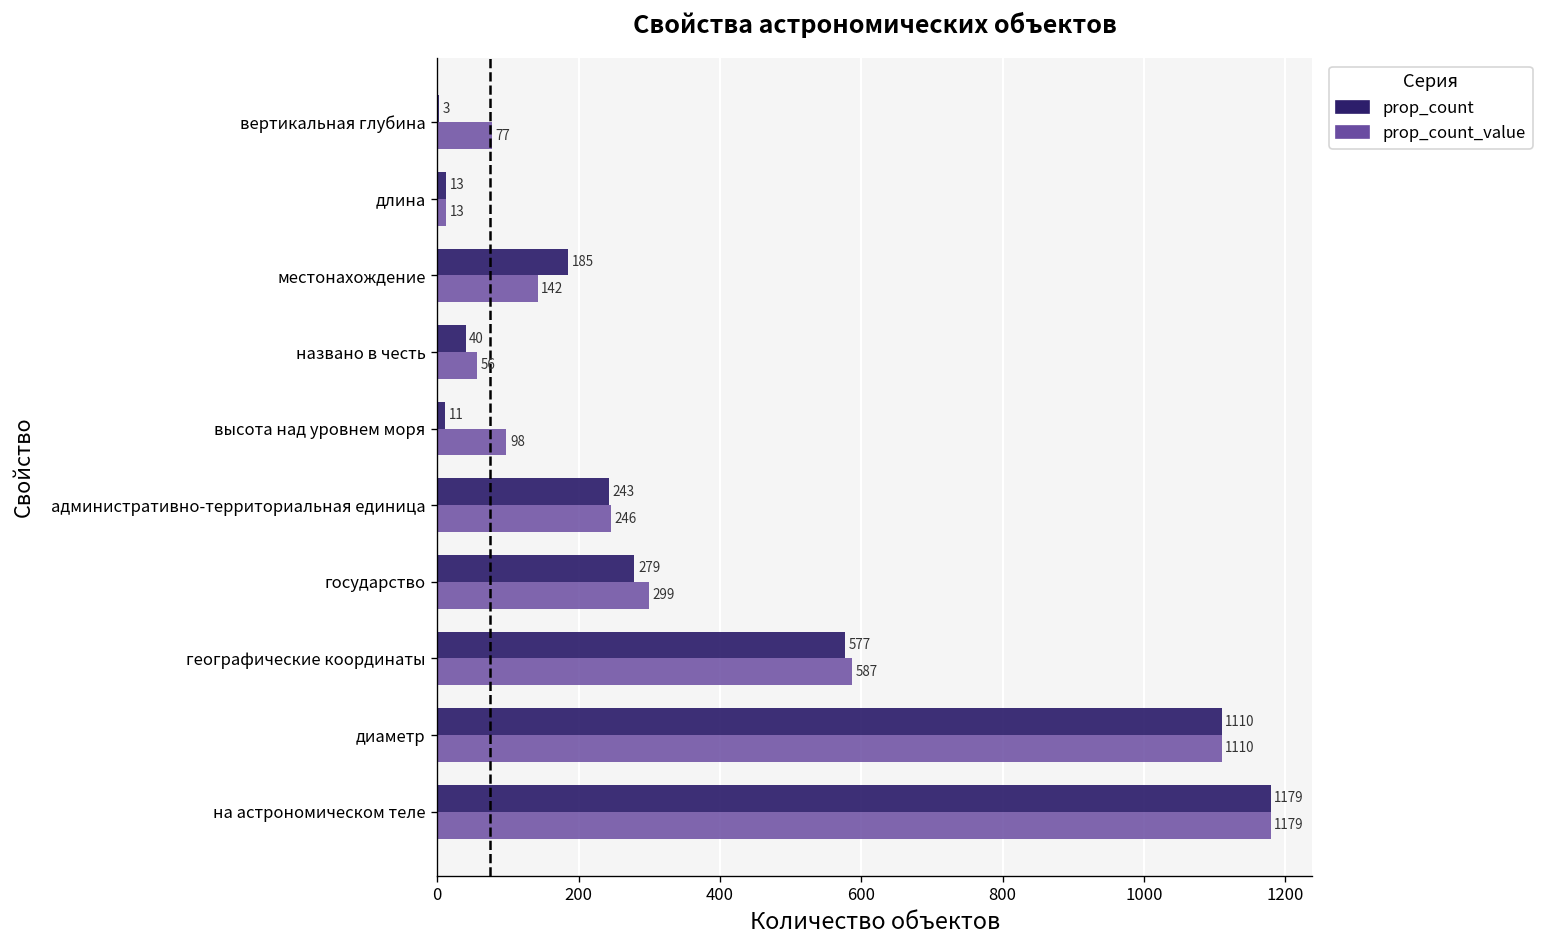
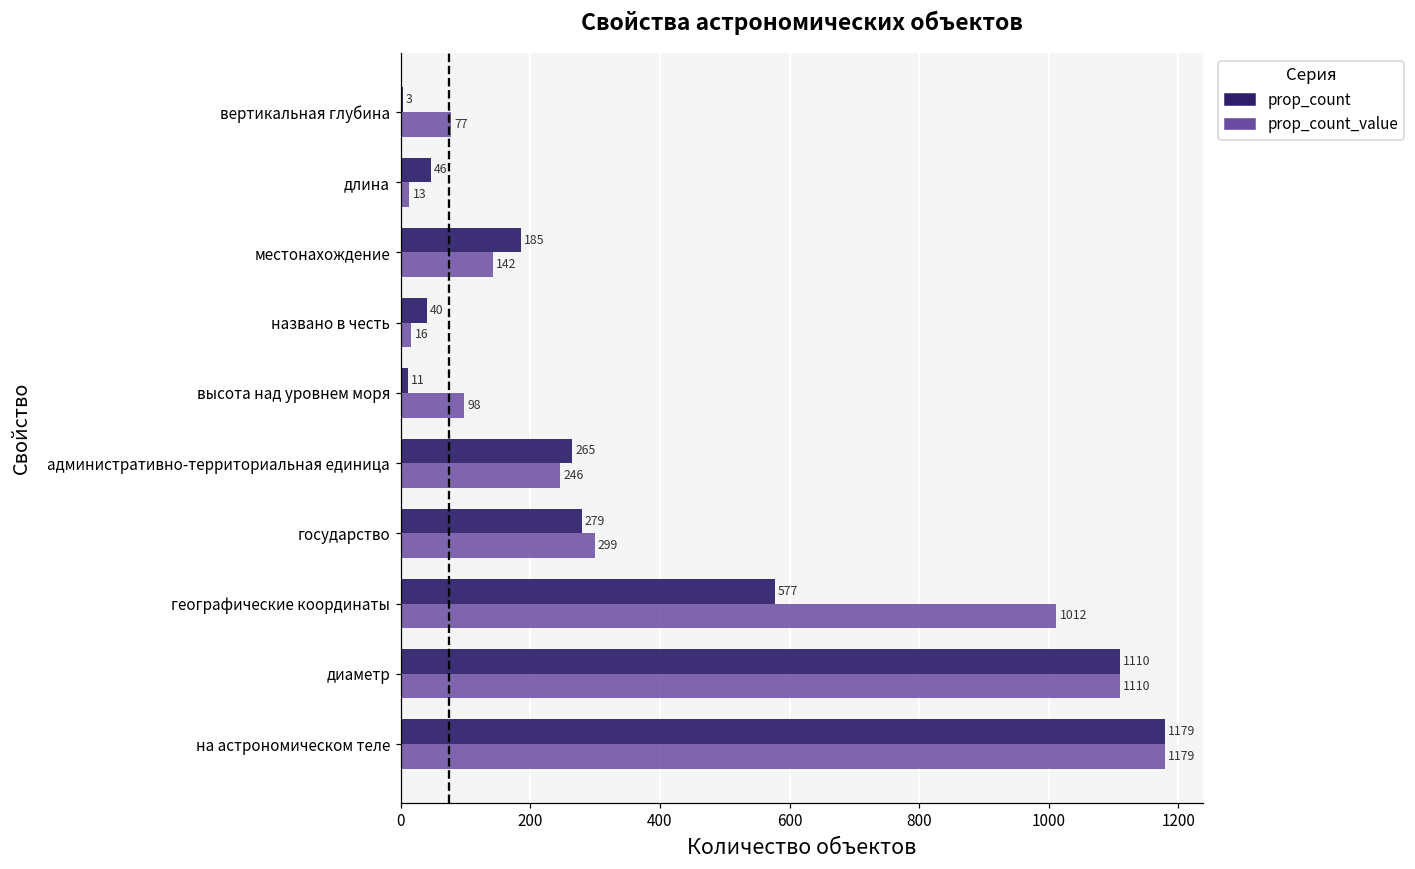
prop_count, длина: 13 -> 46
prop_count_value, названо в честь: 56 -> 16
prop_count, административно-территориальная единица: 243 -> 265
prop_count_value, географические координаты: 587 -> 1012
